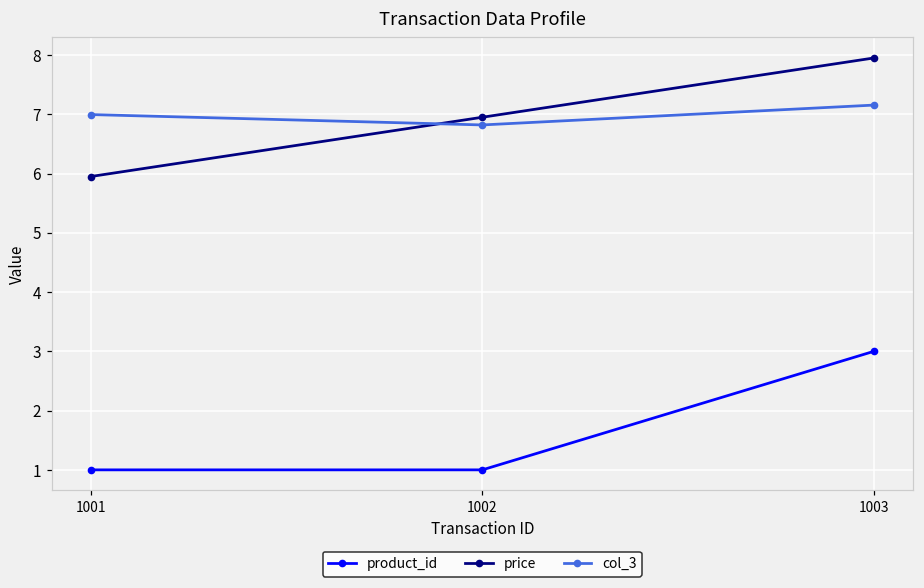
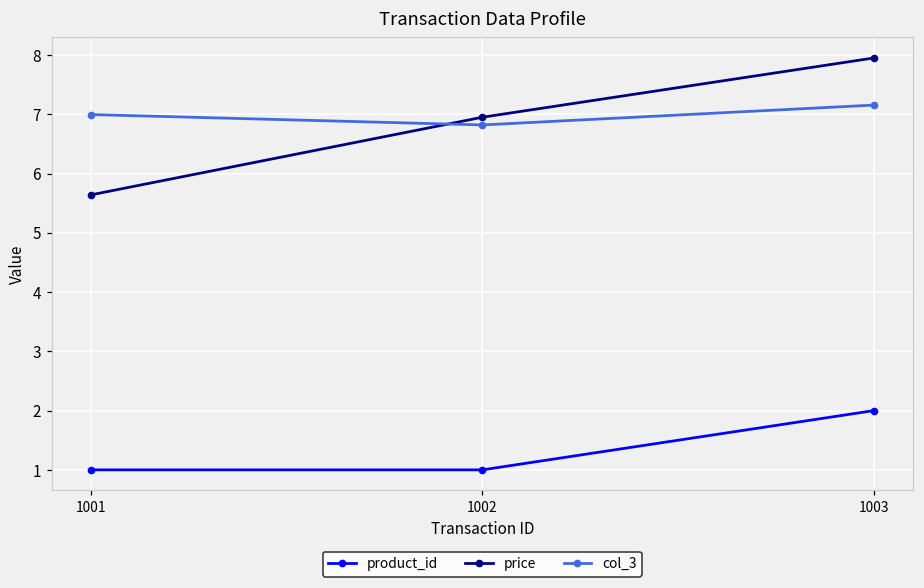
price, 1001: 6.0 -> 5.6
product_id, 1003: 3 -> 2
